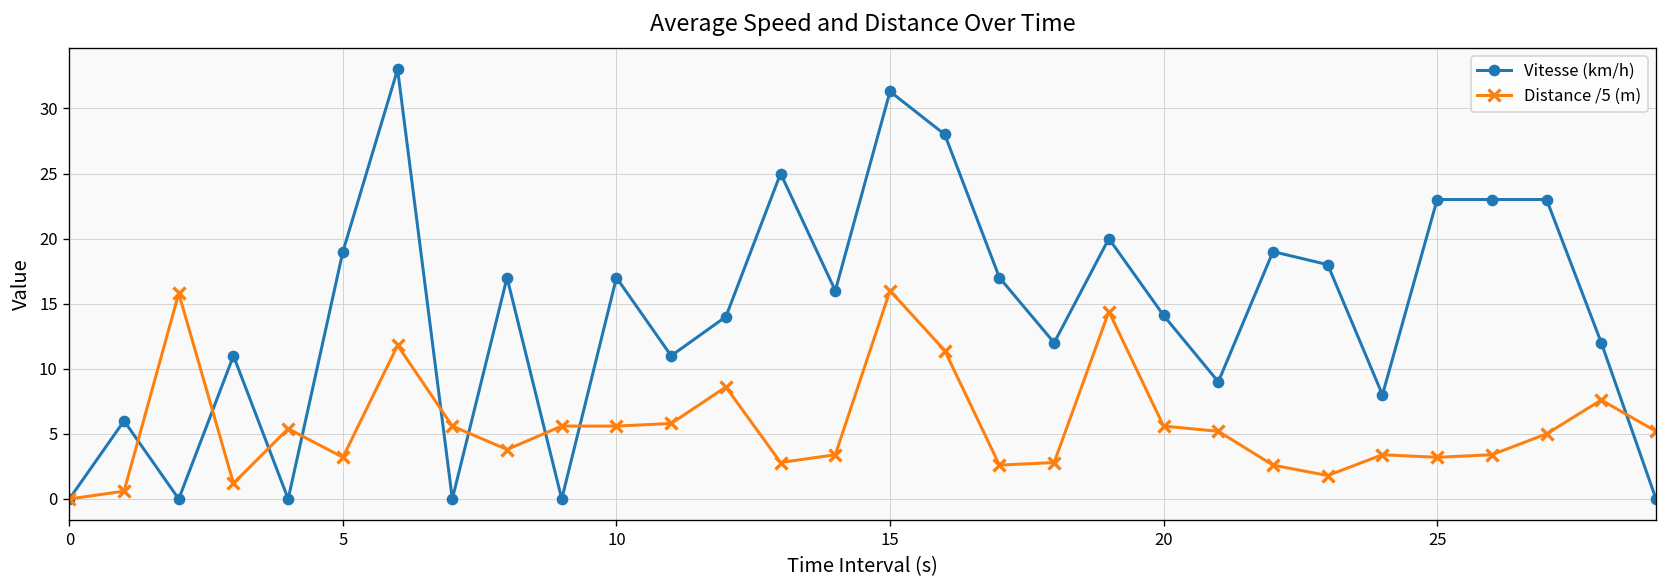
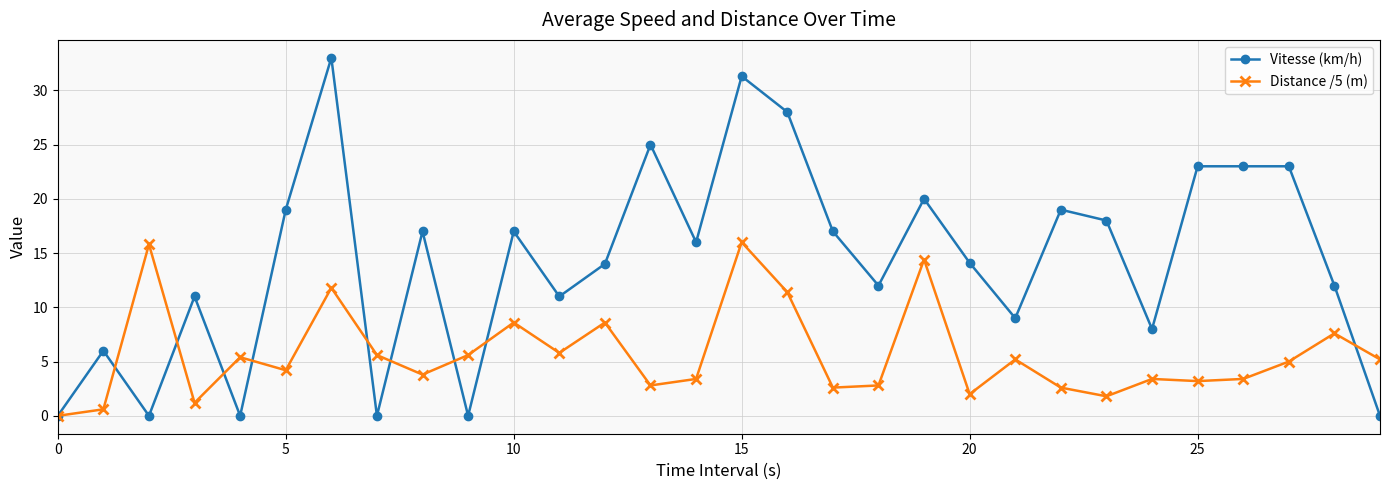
Distance /5 (m), 5: 3.2 -> 4.2
Distance /5 (m), 10: 5.6 -> 8.6
Distance /5 (m), 20: 5.6 -> 2.0
